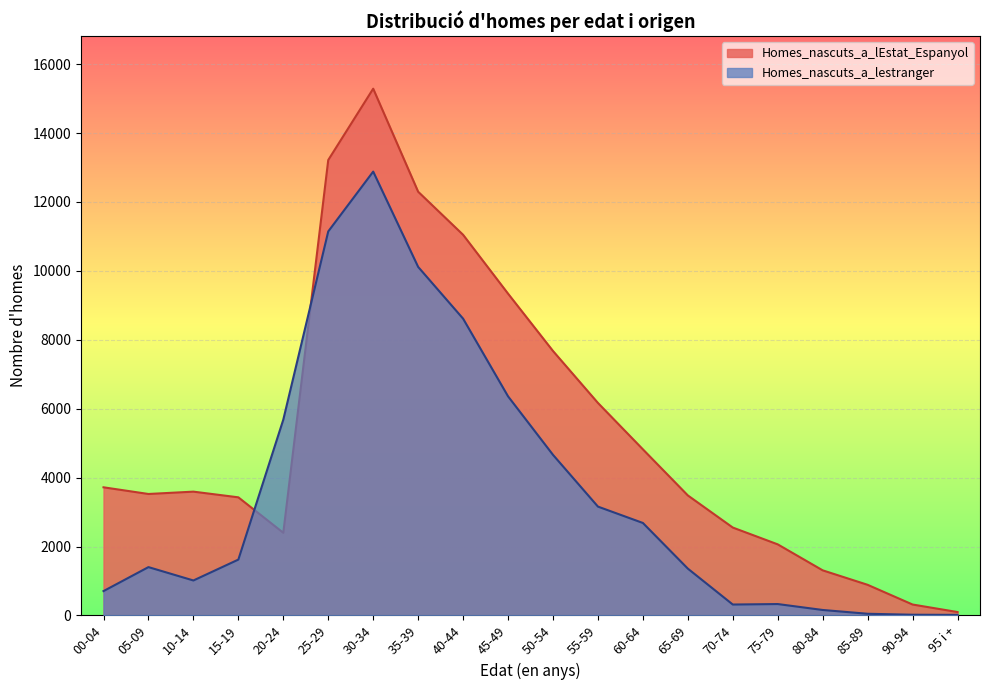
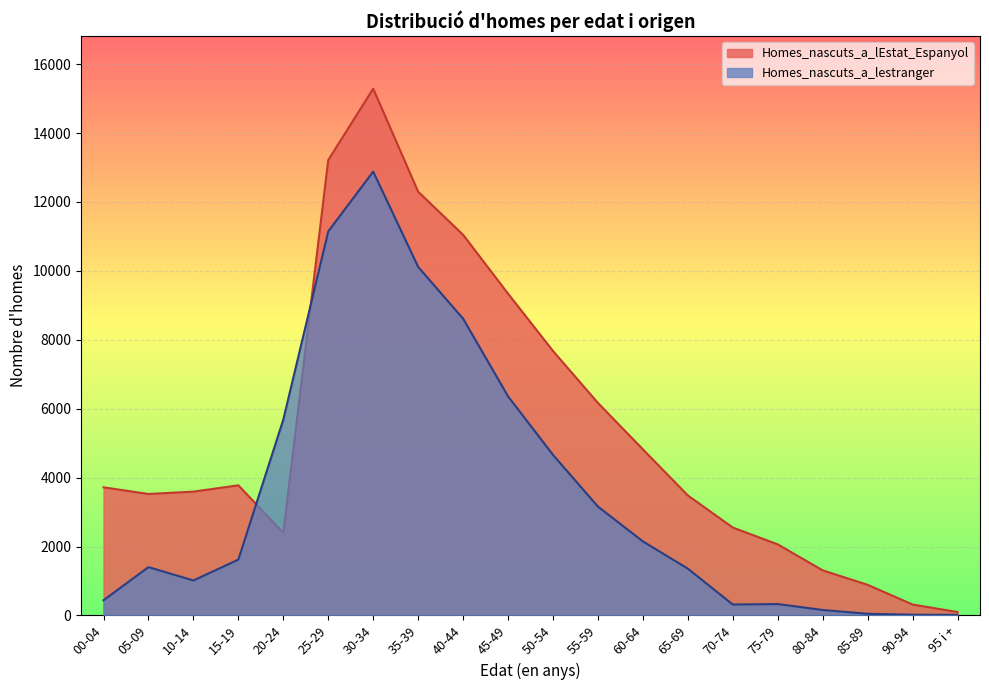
Homes_nascuts_a_lestranger, 00-04: 700 -> 400
Homes_nascuts_a_lEstat_Espanyol, 15-19: 3400 -> 3800
Homes_nascuts_a_lestranger, 60-64: 2700 -> 2100
